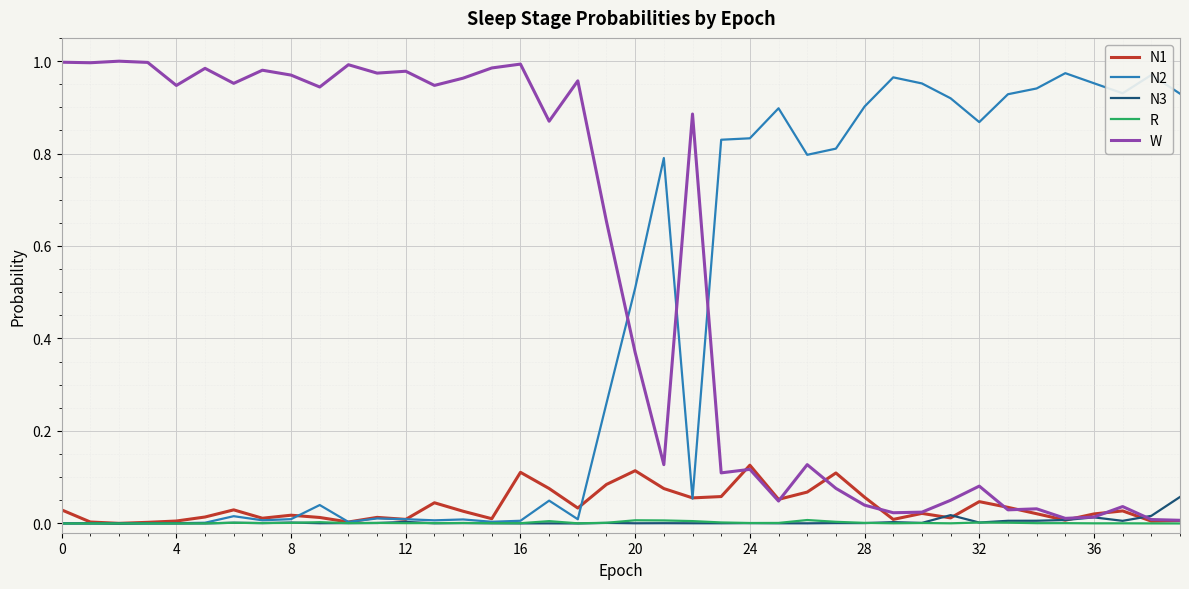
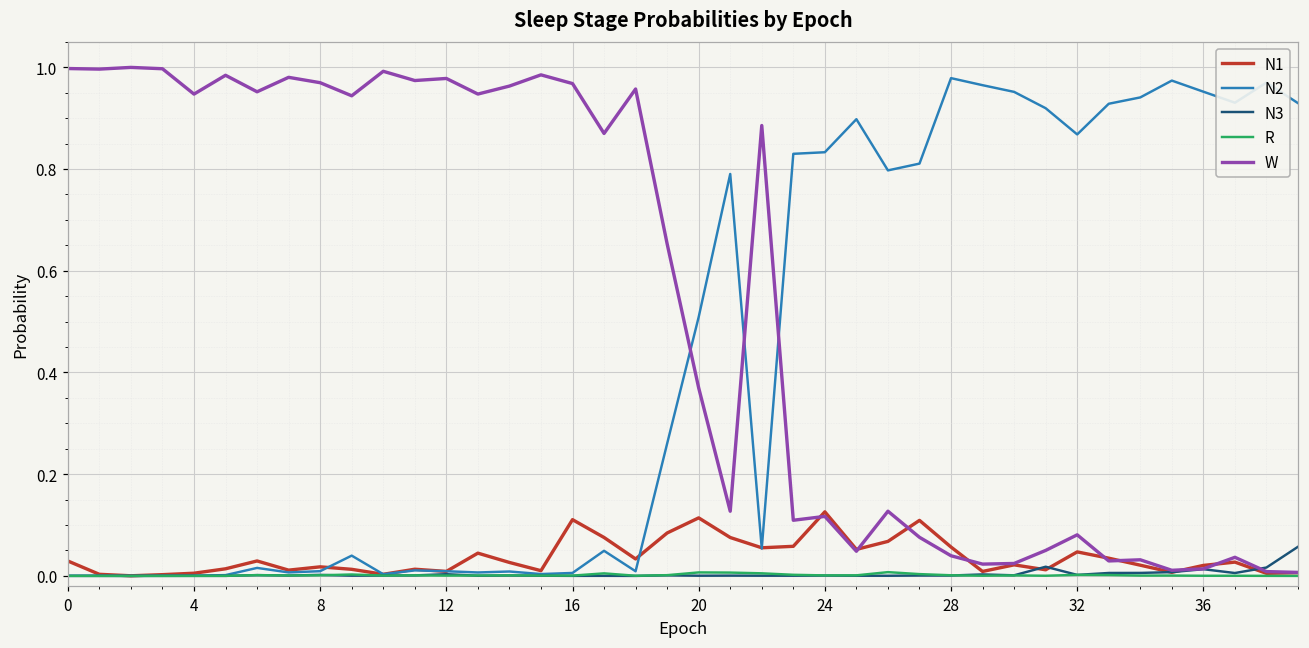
W, 16: 0.99 -> 0.97
N2, 28: 0.90 -> 0.98
